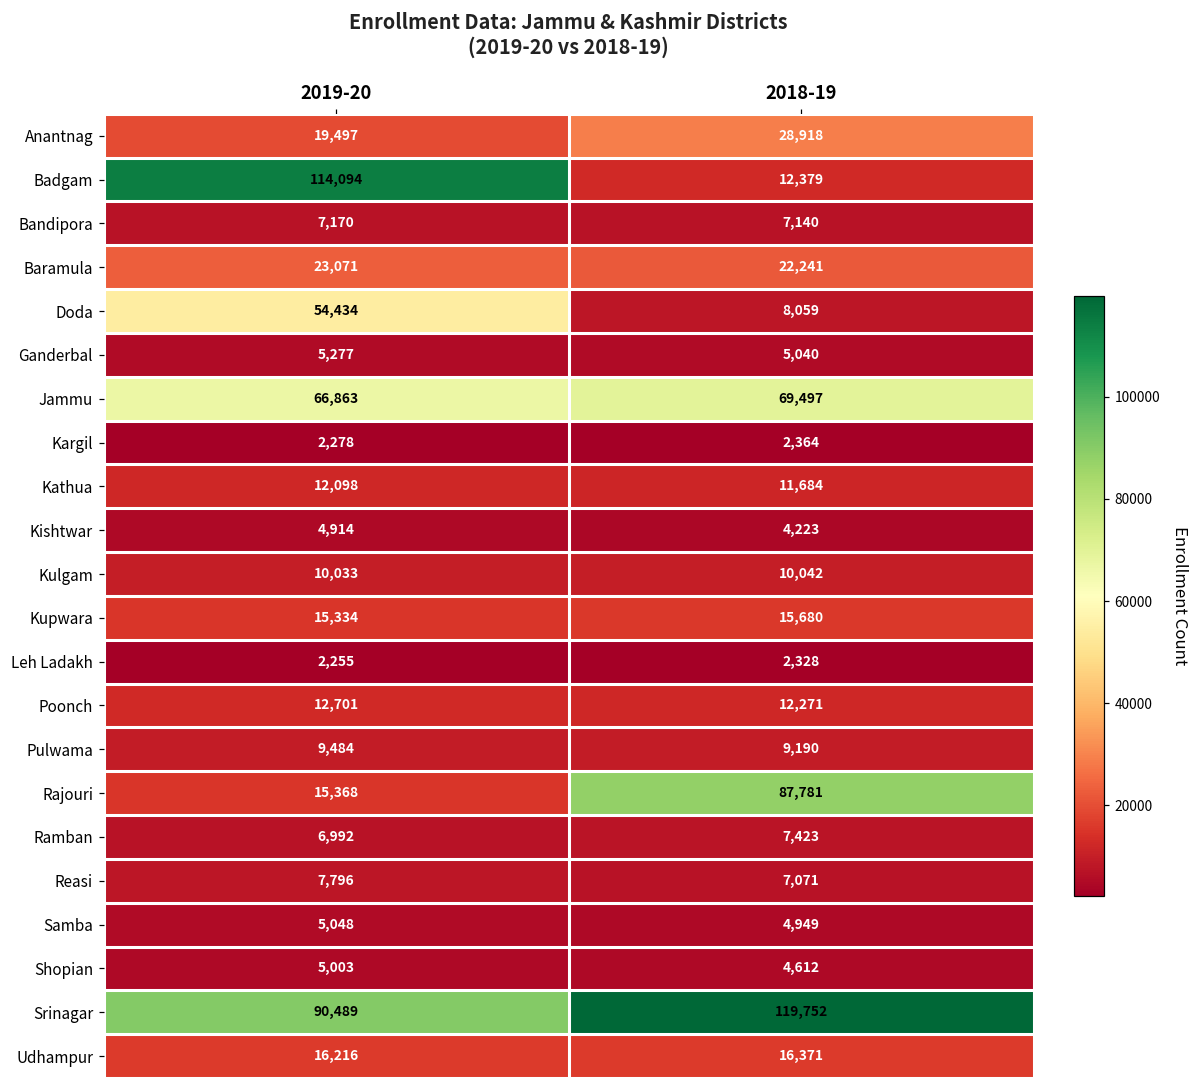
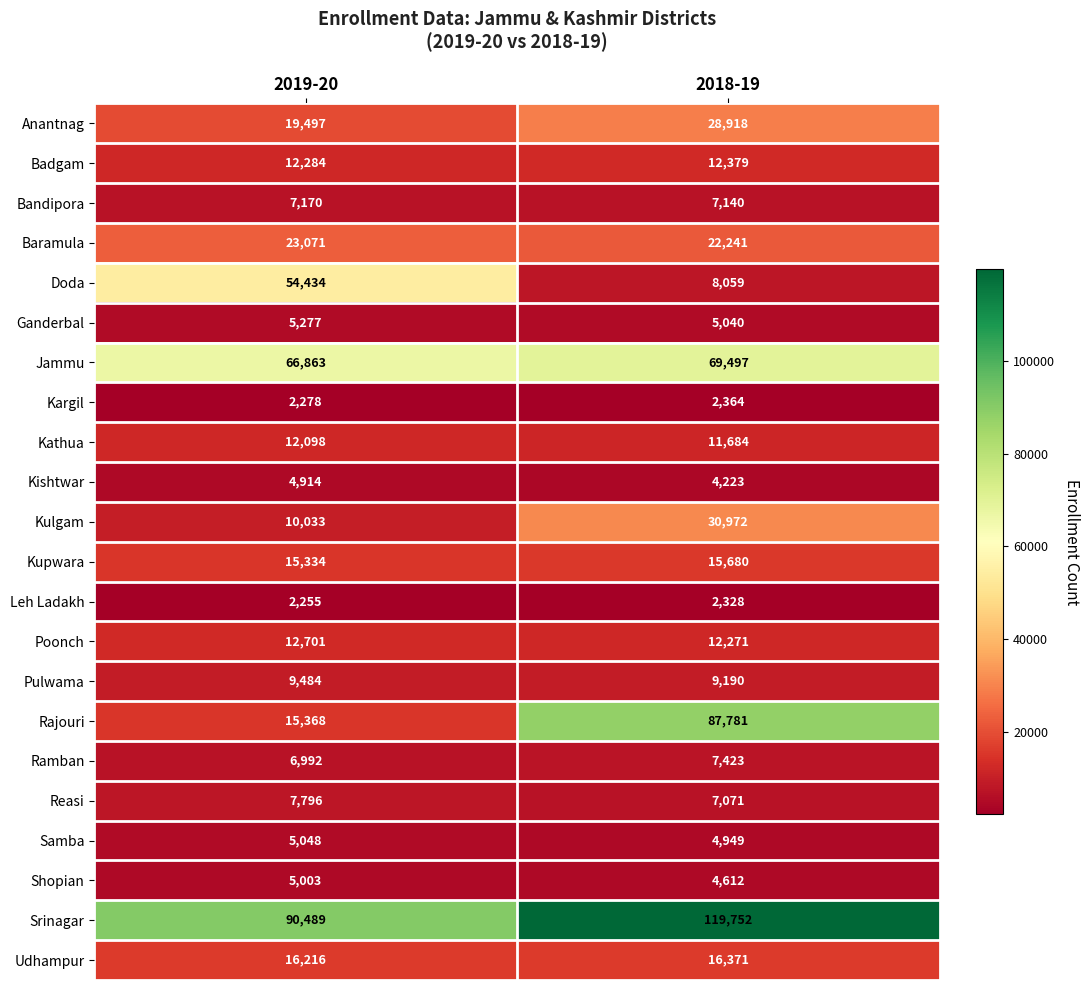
Badgam, 2019-20: 114,094 -> 12,284
Kulgam, 2018-19: 10,042 -> 30,972
